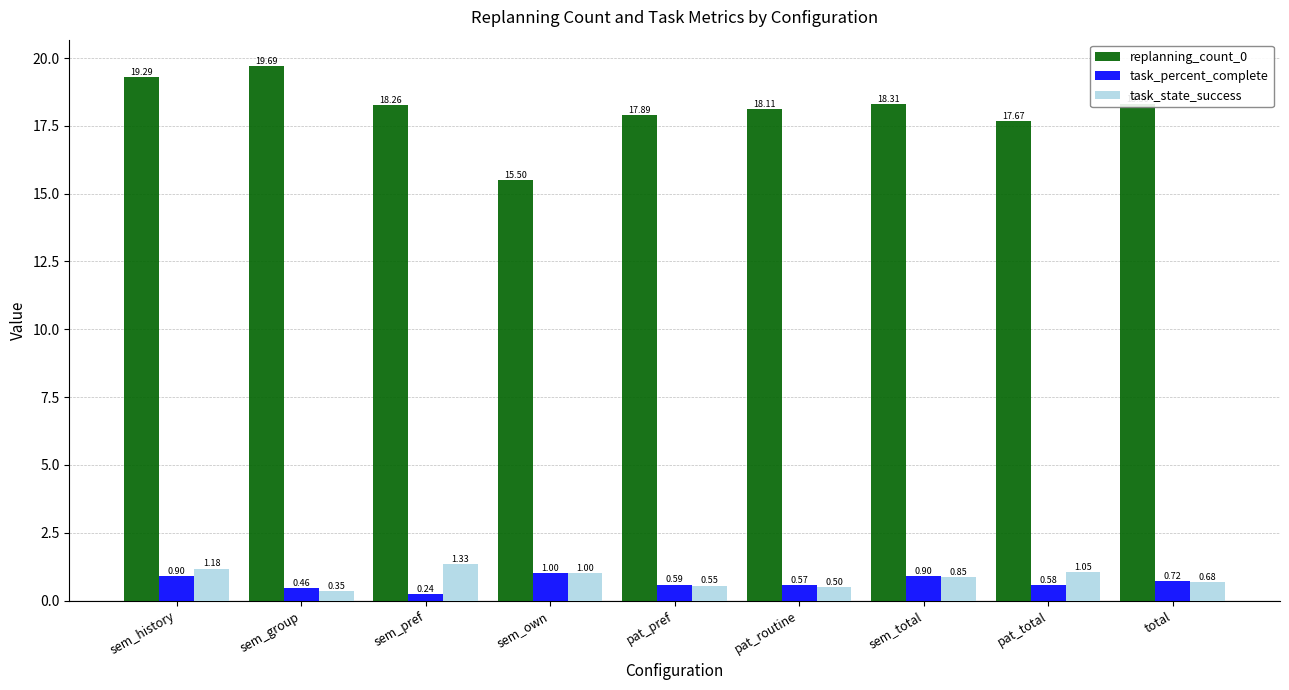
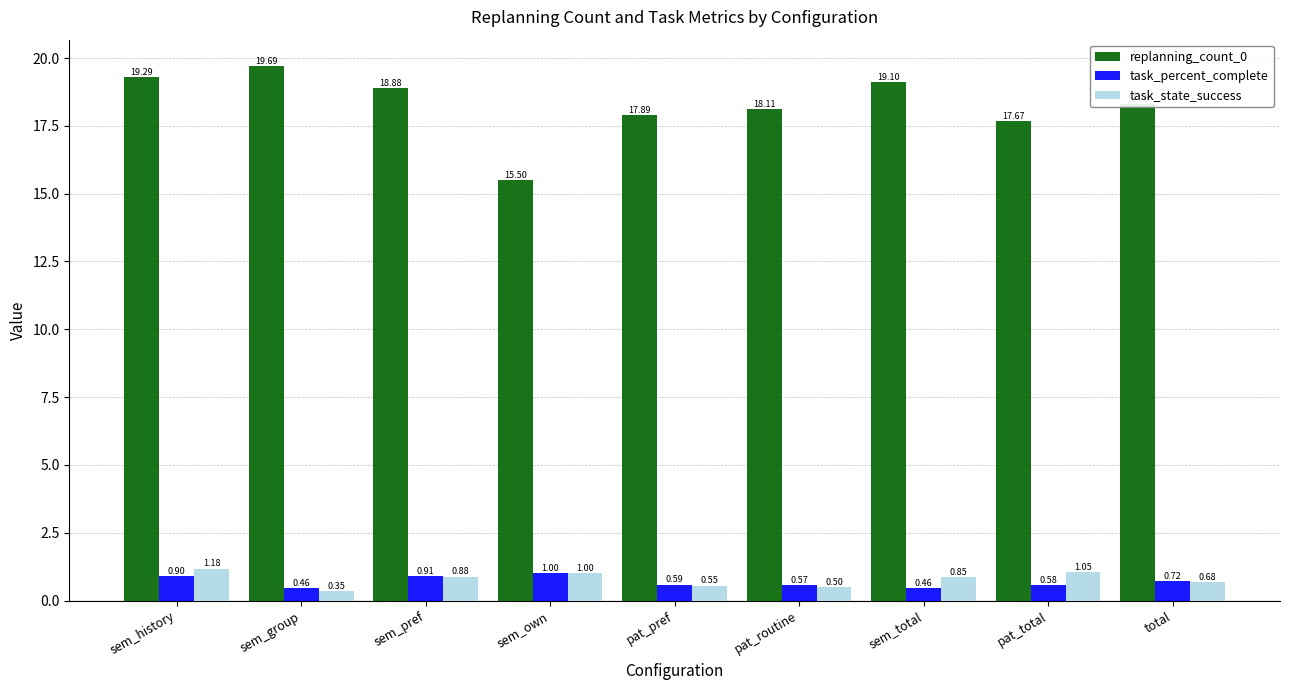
replanning_count_0, sem_pref: 18.26 -> 18.88
task_percent_complete, sem_pref: 0.24 -> 0.91
task_state_success, sem_pref: 1.33 -> 0.88
replanning_count_0, sem_total: 18.31 -> 19.10
task_percent_complete, sem_total: 0.90 -> 0.46
